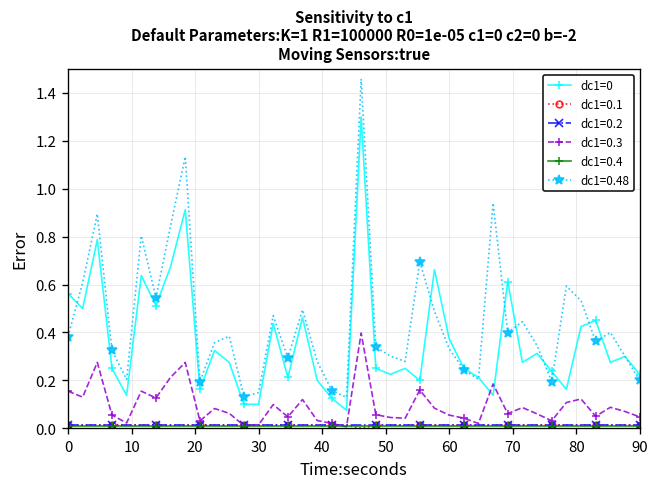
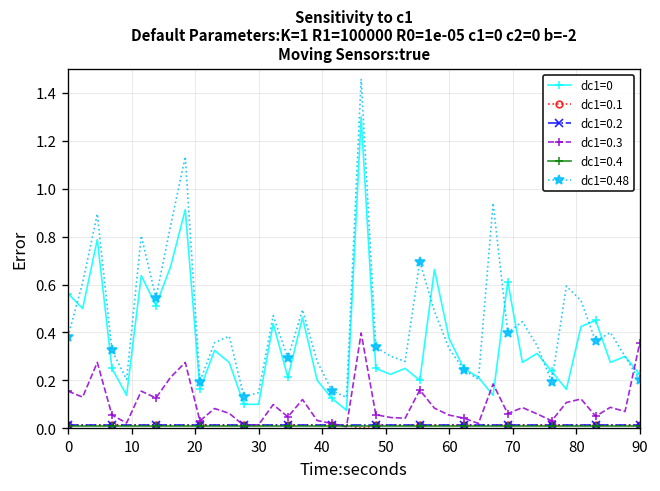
dc1=0.3, 90: 0.05 -> 0.36
